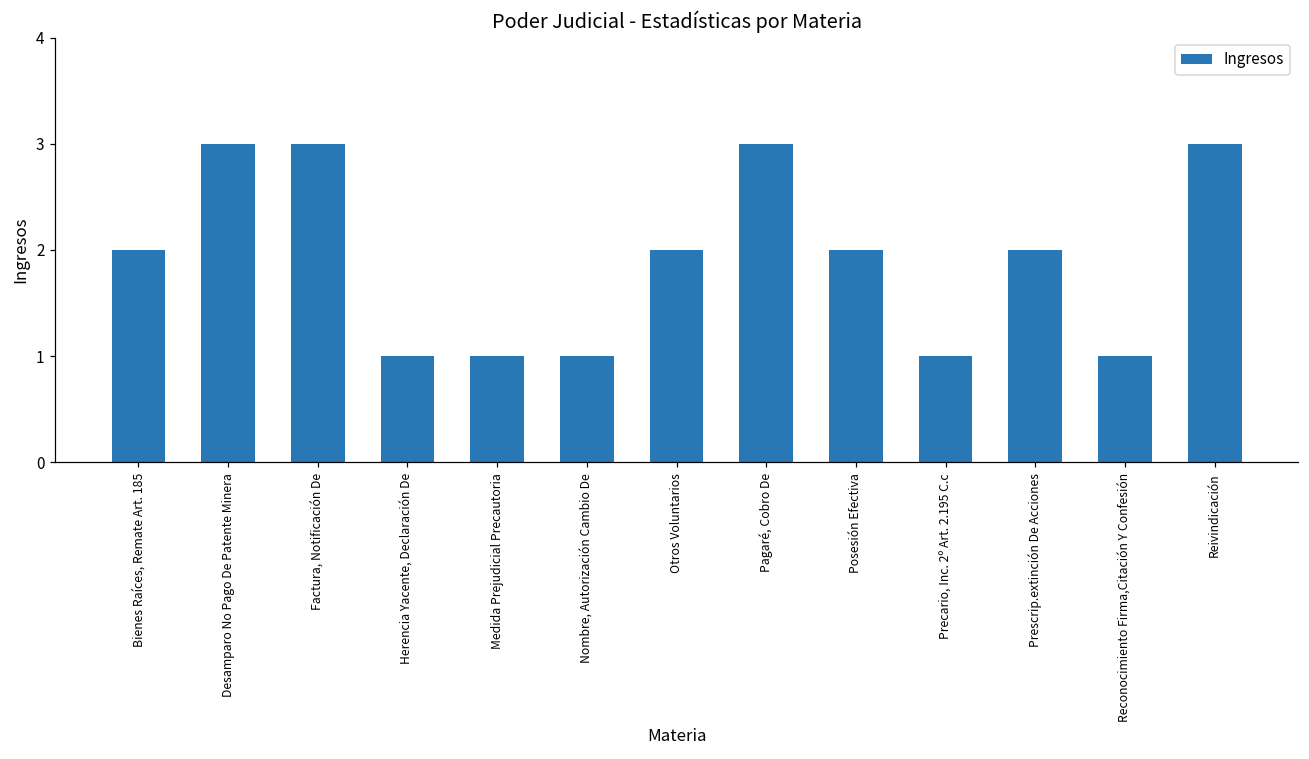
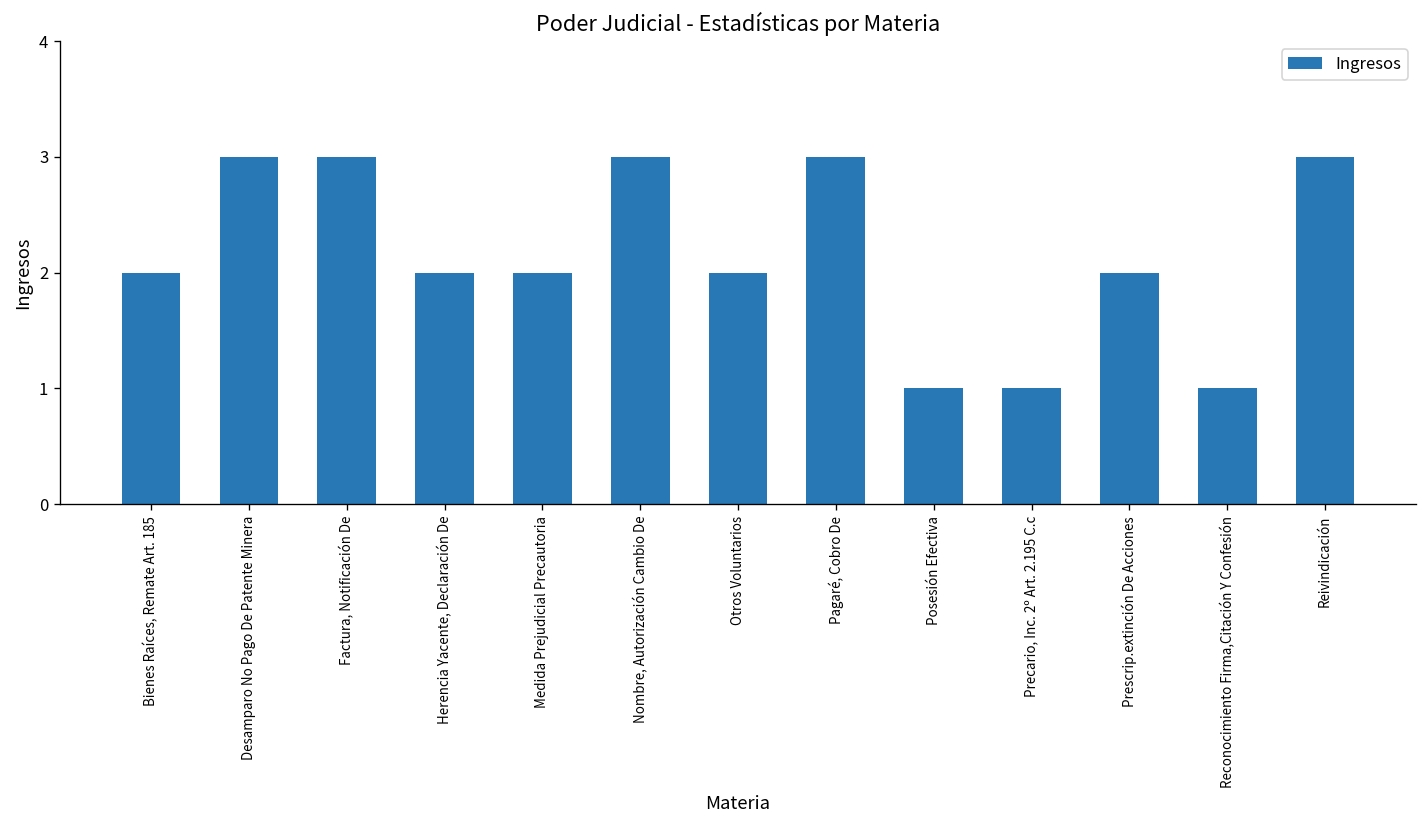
Herencia Yacente, Declaración De: 1 -> 2
Medida Prejudicial Precautoria: 1 -> 2
Nombre, Autorización Cambio De: 1 -> 3
Posesión Efectiva: 2 -> 1
